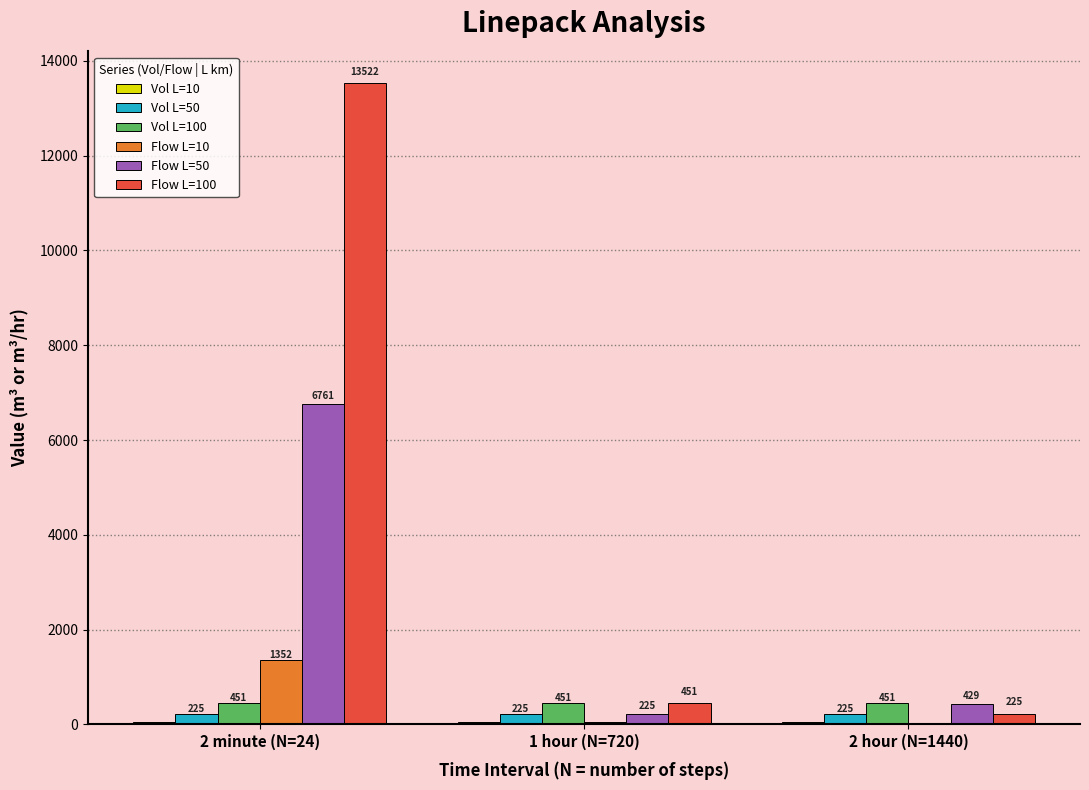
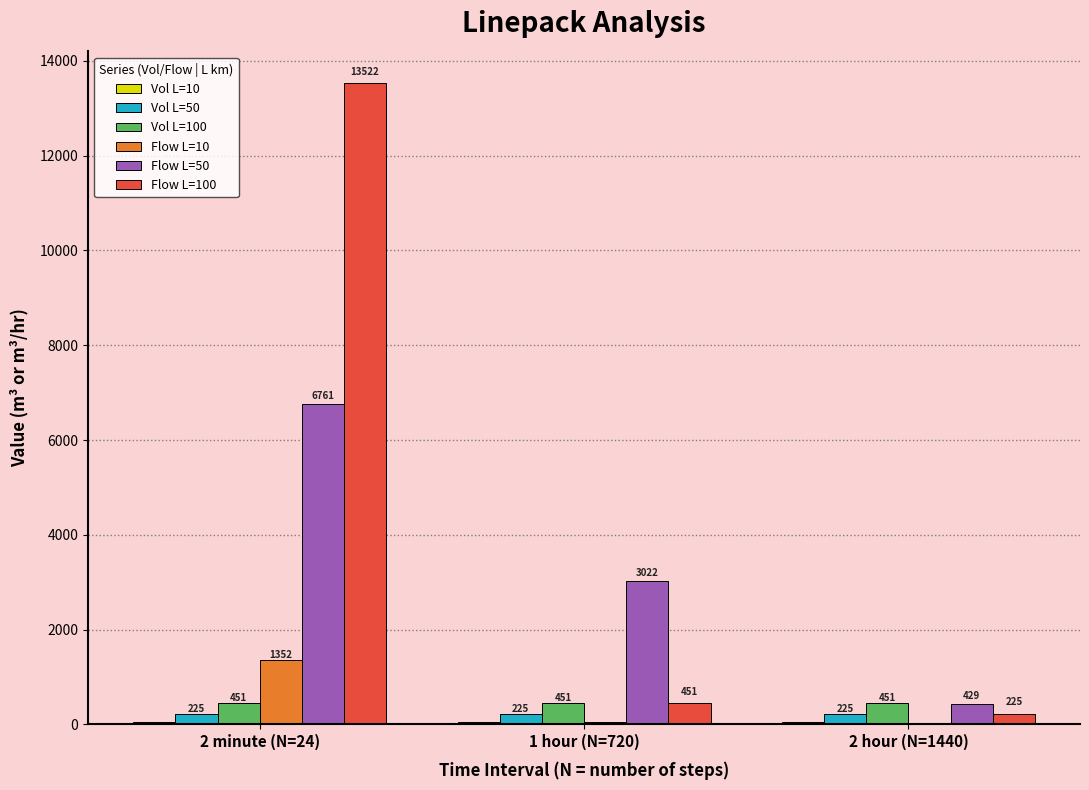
Flow L=50, 1 hour (N=720): 225 -> 3022
